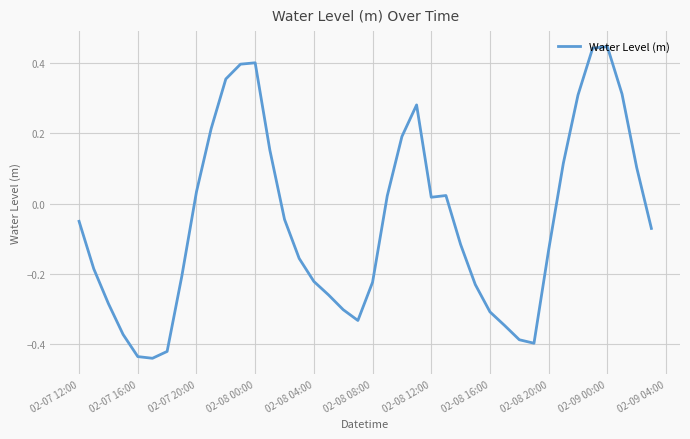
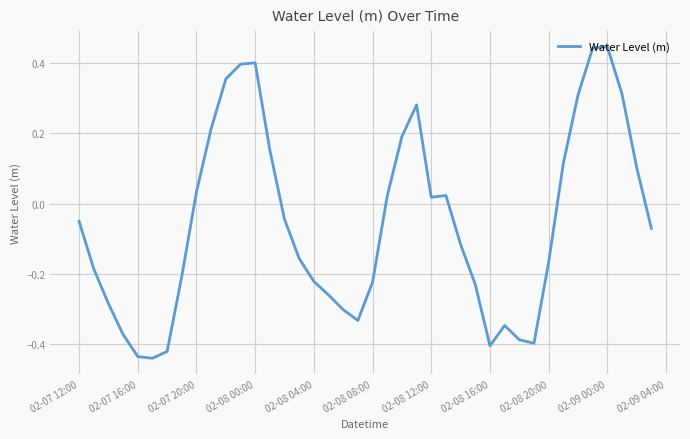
02-08 16:00: -0.31 -> -0.40
02-08 20:00: -0.13 -> -0.17
